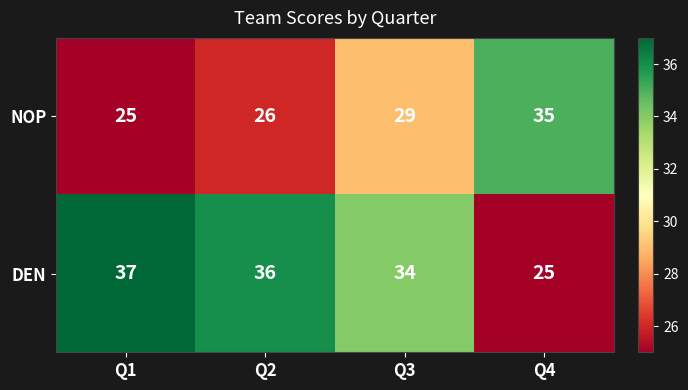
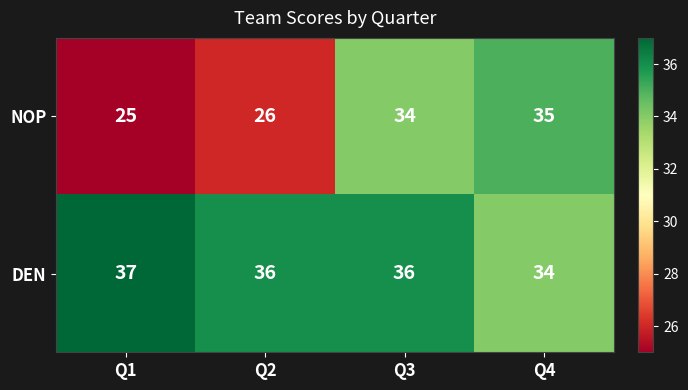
NOP, Q3: 29 -> 34
DEN, Q3: 34 -> 36
DEN, Q4: 25 -> 34
